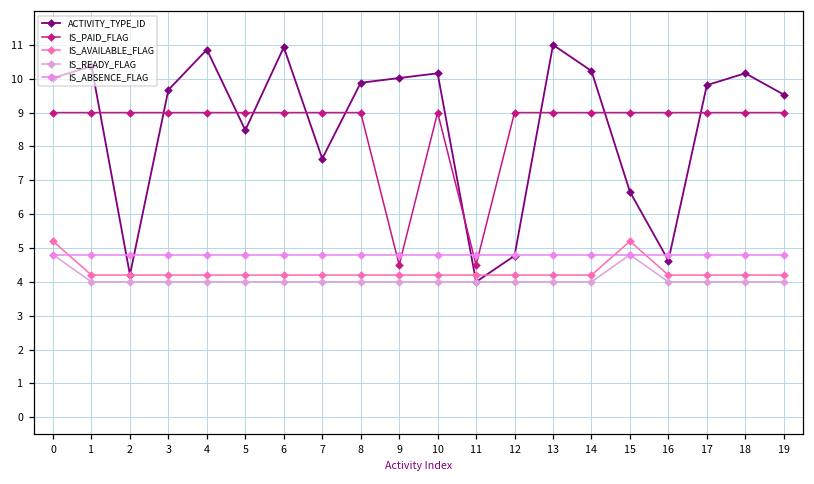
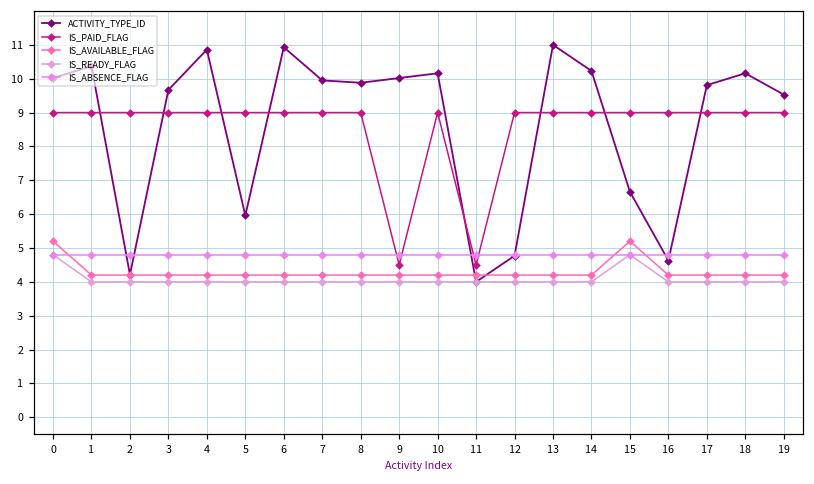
ACTIVITY_TYPE_ID, 5: 8.5 -> 6.0
ACTIVITY_TYPE_ID, 7: 7.6 -> 10.0
